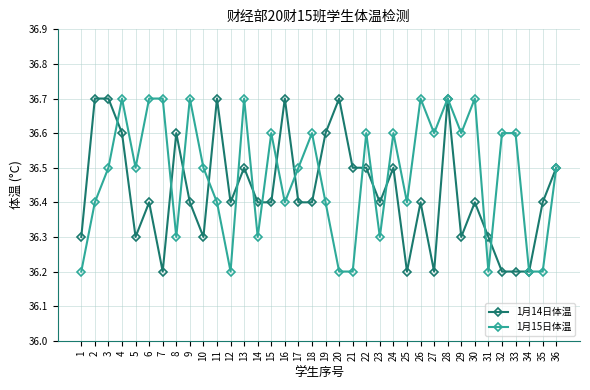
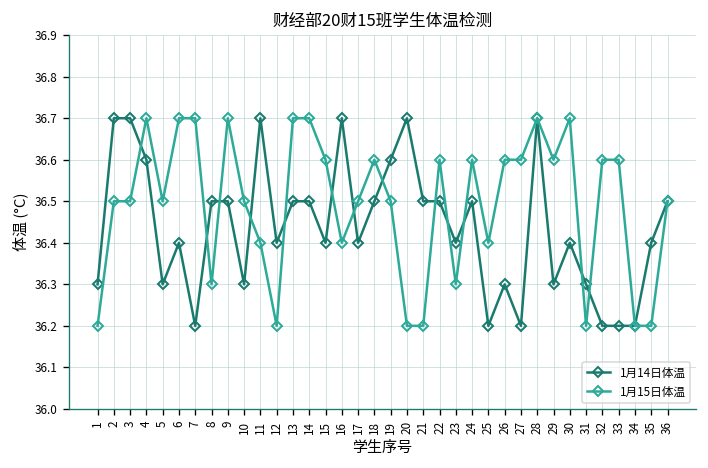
1月15日体温, 2: 36.4 -> 36.5
1月14日体温, 8: 36.6 -> 36.5
1月14日体温, 9: 36.4 -> 36.5
1月14日体温, 14: 36.4 -> 36.5
1月15日体温, 14: 36.3 -> 36.7
1月14日体温, 18: 36.4 -> 36.5
1月15日体温, 19: 36.4 -> 36.5
1月14日体温, 26: 36.4 -> 36.3
1月15日体温, 26: 36.7 -> 36.6
